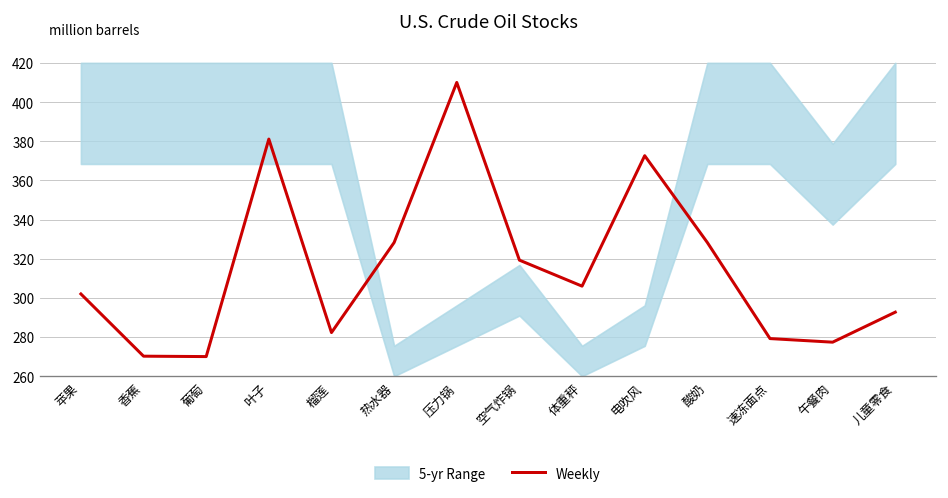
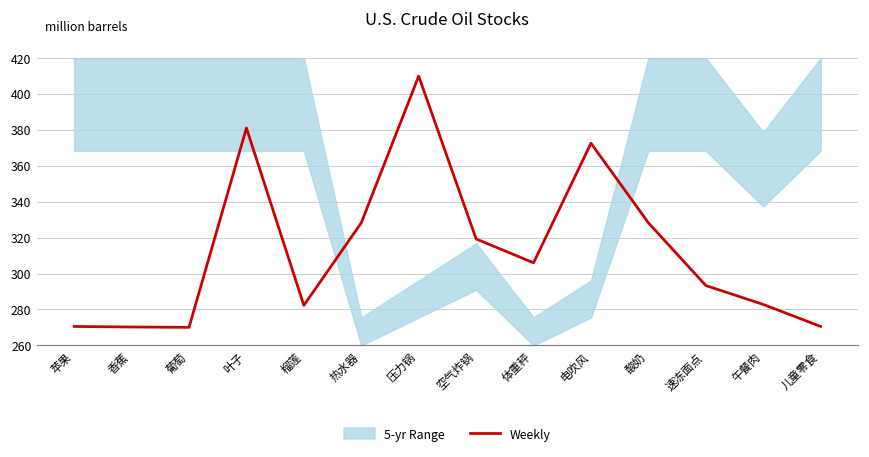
Weekly, 苹果: 302 -> 271
Weekly, 速冻面点: 279 -> 293
Weekly, 午餐肉: 277 -> 283
Weekly, 儿童零食: 293 -> 271
